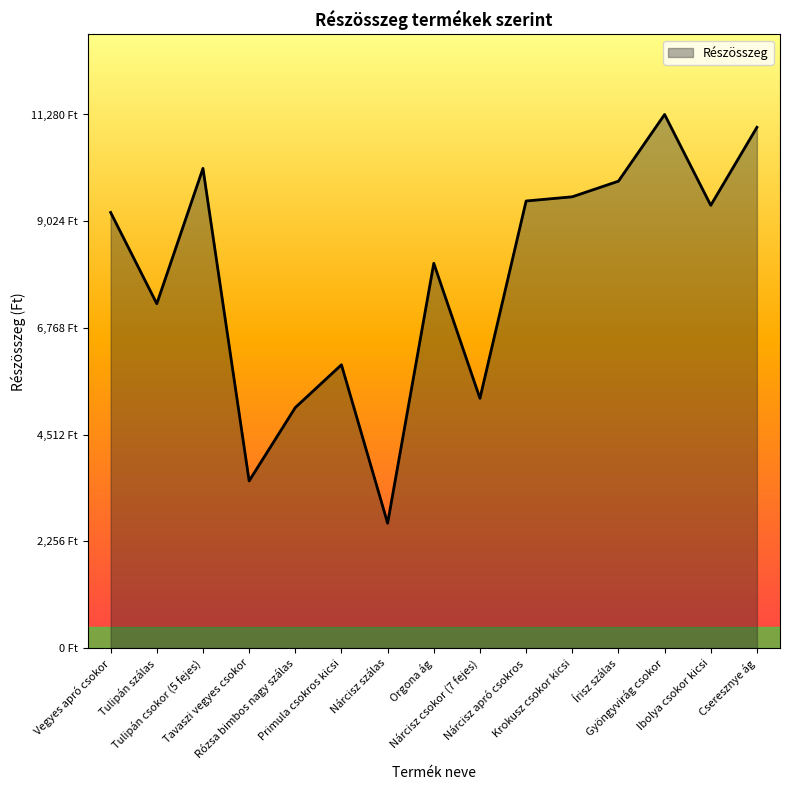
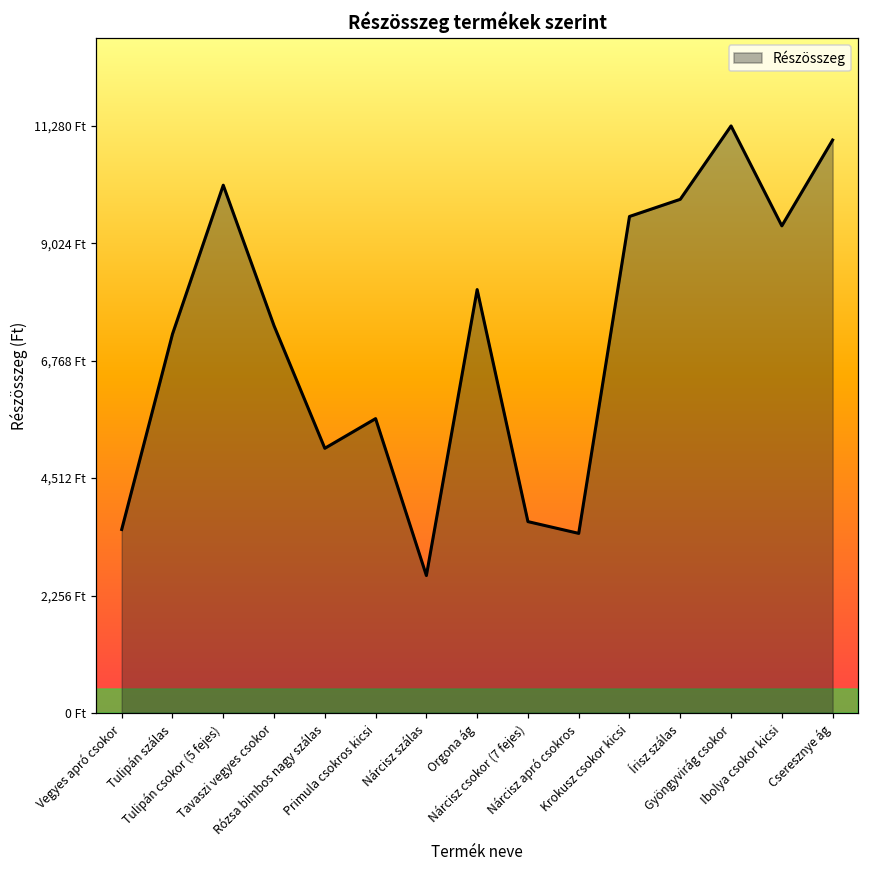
Vegyes apró csokor: 9,200 Ft -> 3,500 Ft
Tavaszi vegyes csokor: 3,500 Ft -> 7,400 Ft
Primula csokros kicsi: 6,000 Ft -> 5,700 Ft
Nárcisz csokor (7 fejes): 5,300 Ft -> 3,700 Ft
Nárcisz apró csokros: 9,500 Ft -> 3,500 Ft
